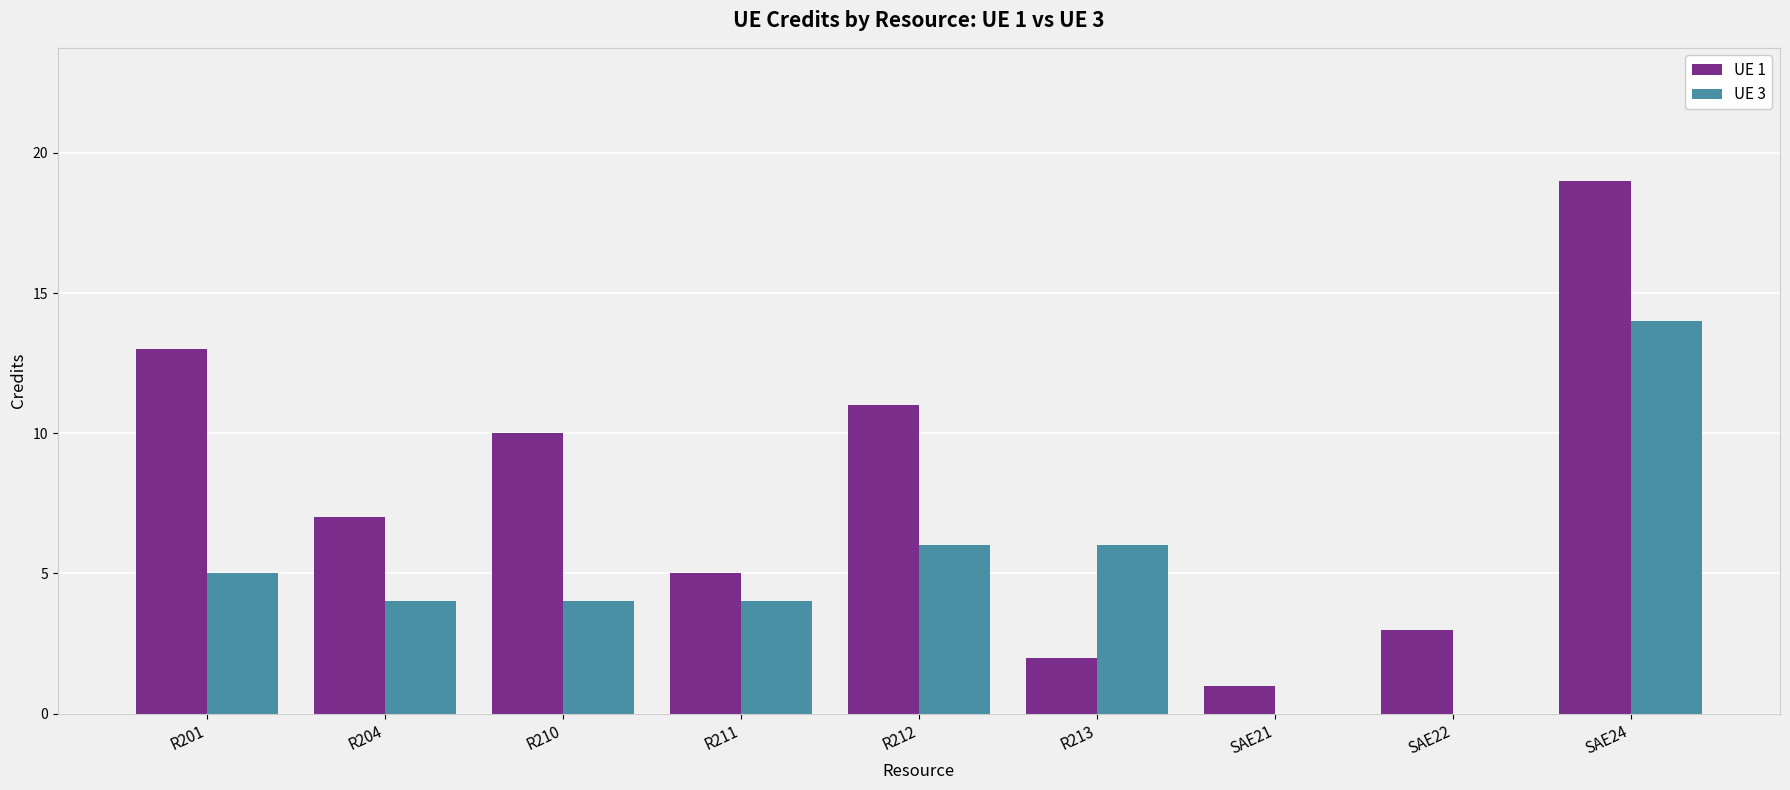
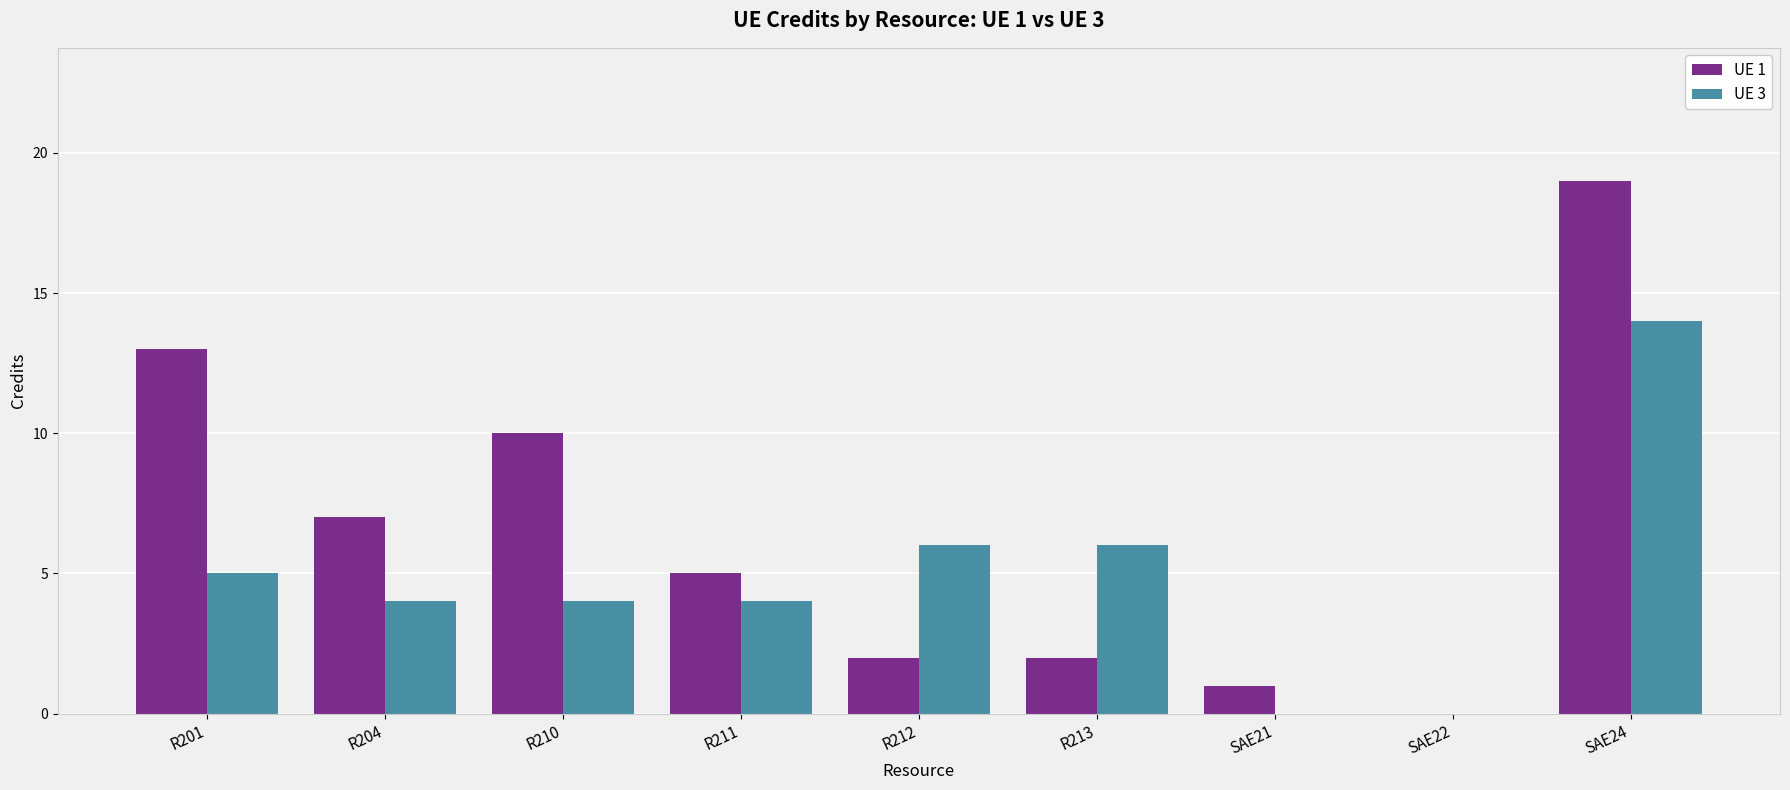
UE 1, R212: 11 -> 2
UE 1, SAE22: 3 -> 0
